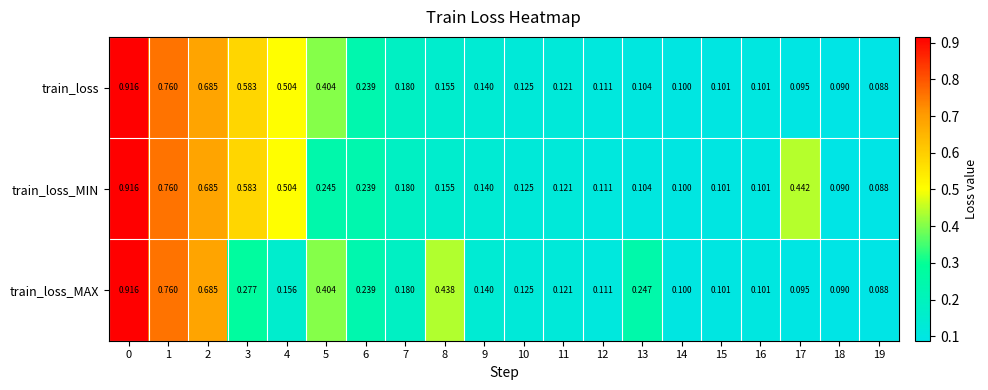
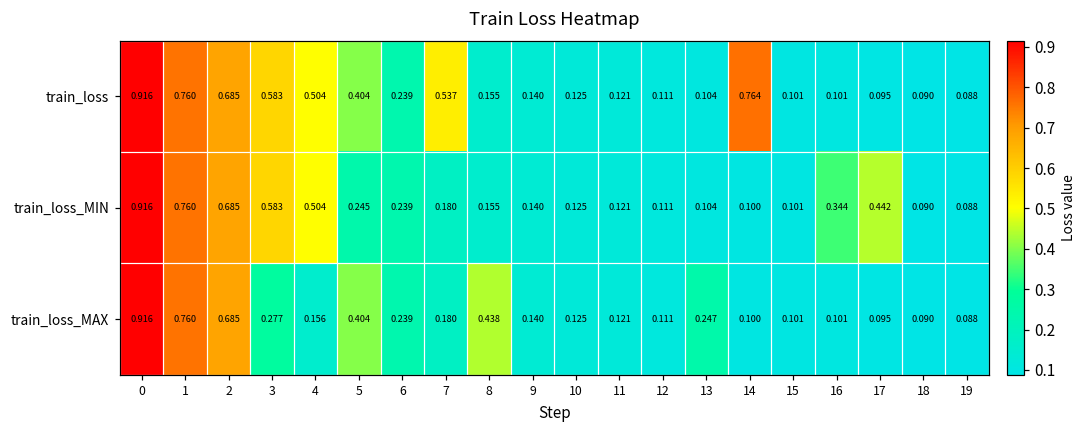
train_loss, 7: 0.180 -> 0.537
train_loss, 14: 0.100 -> 0.764
train_loss_MIN, 16: 0.101 -> 0.344
